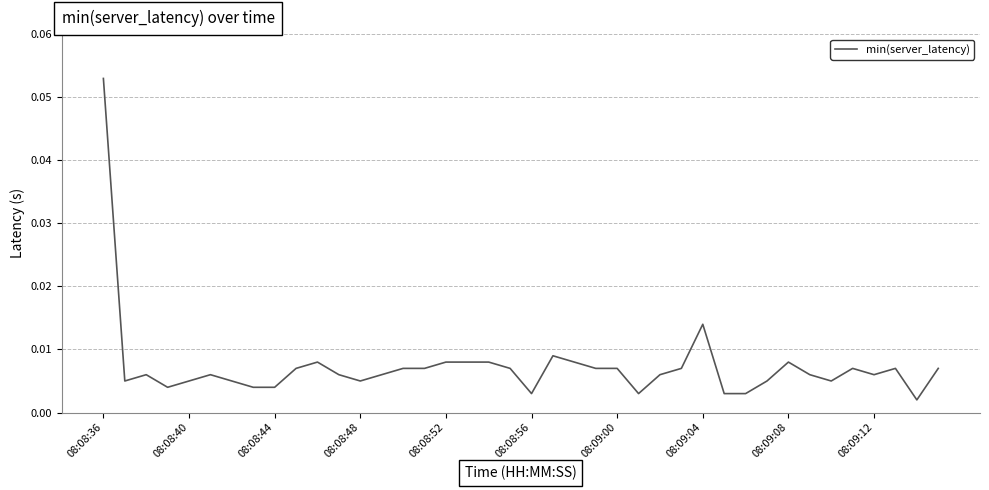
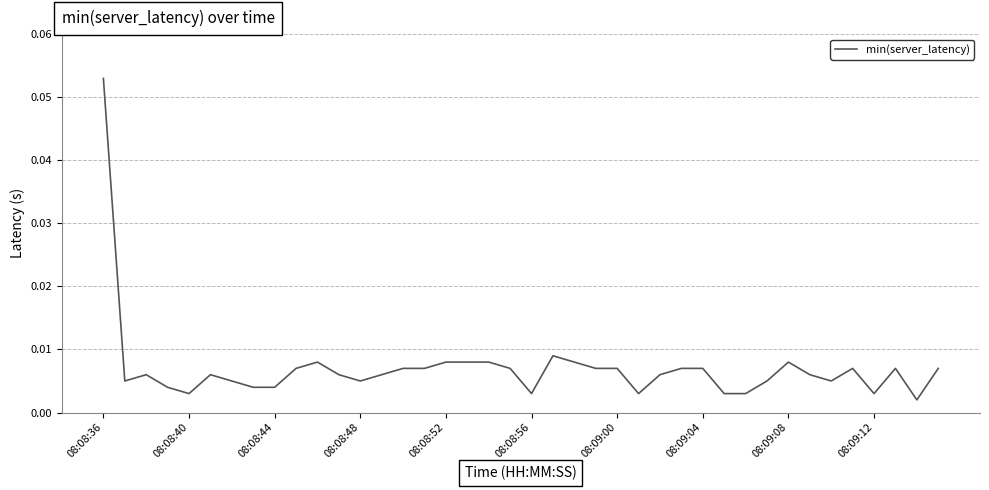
08:08:40: 0.005 -> 0.003
08:09:04: 0.014 -> 0.007
08:09:12: 0.006 -> 0.003
